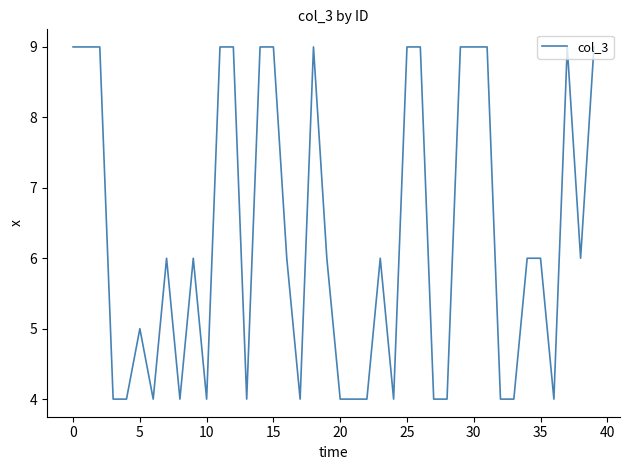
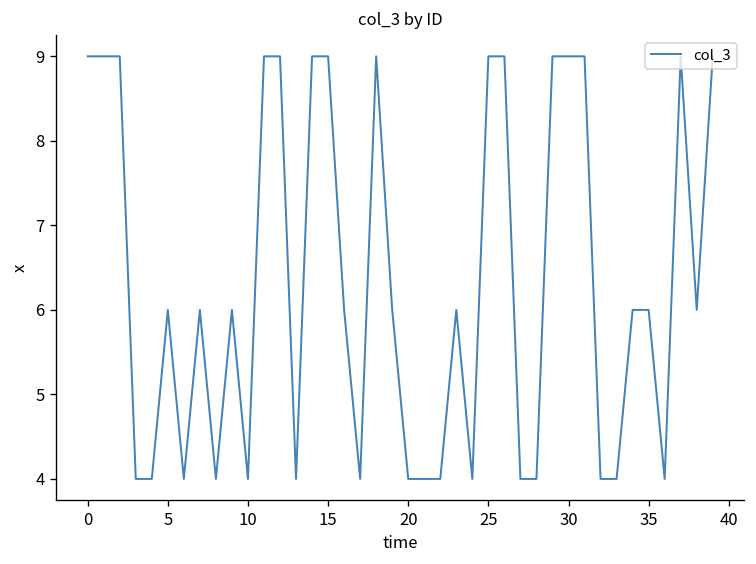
5: 5 -> 6
